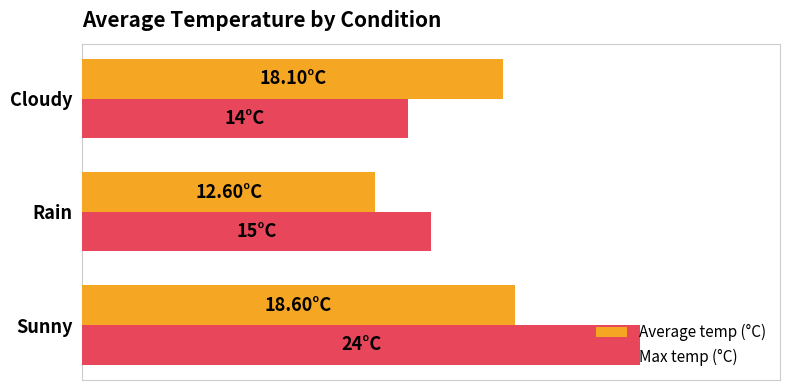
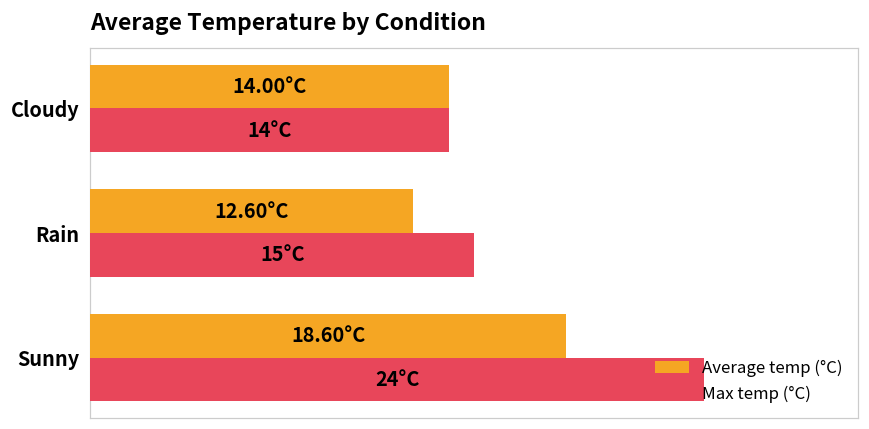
Average temp (°C), Cloudy: 18.10°C -> 14.00°C
